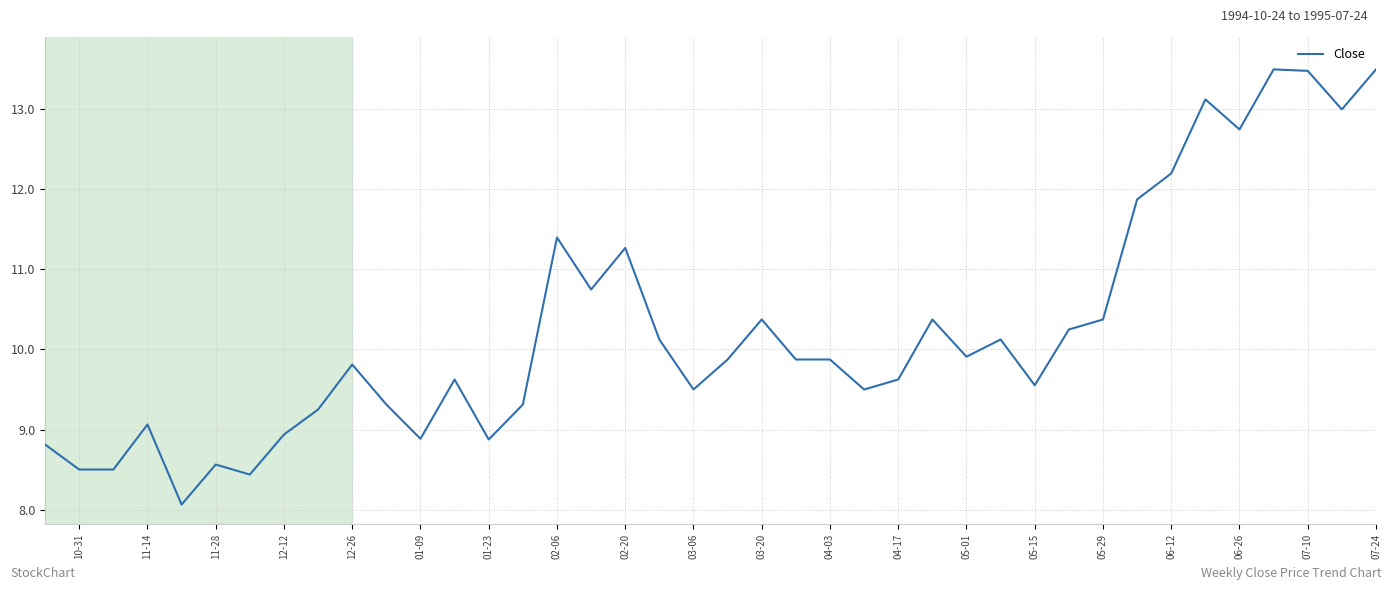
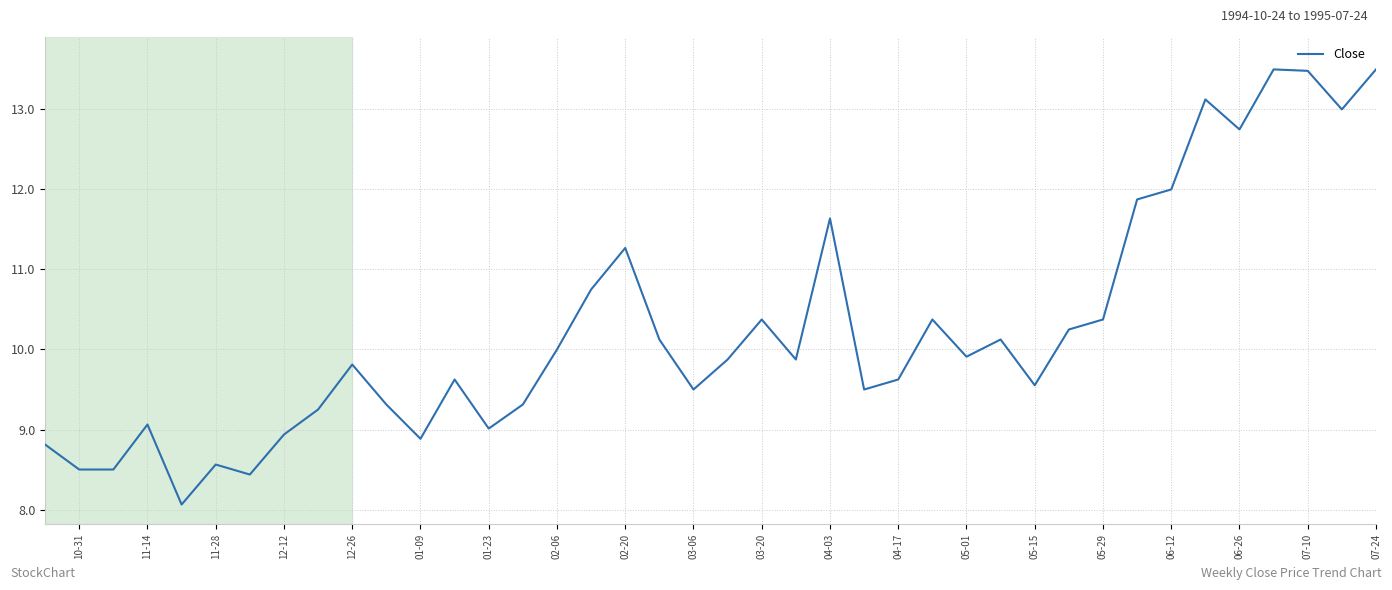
01-23: 8.9 -> 9.0
02-06: 11.4 -> 10.0
04-03: 9.9 -> 11.6
06-12: 12.2 -> 12.0
